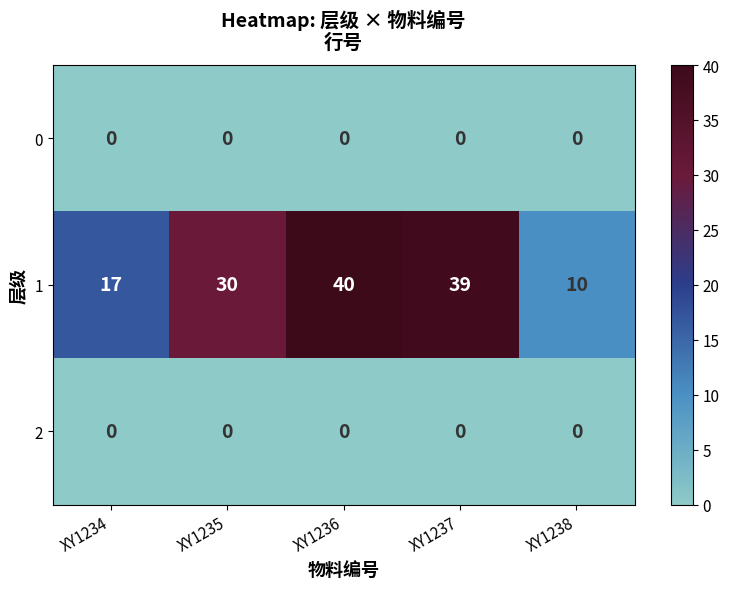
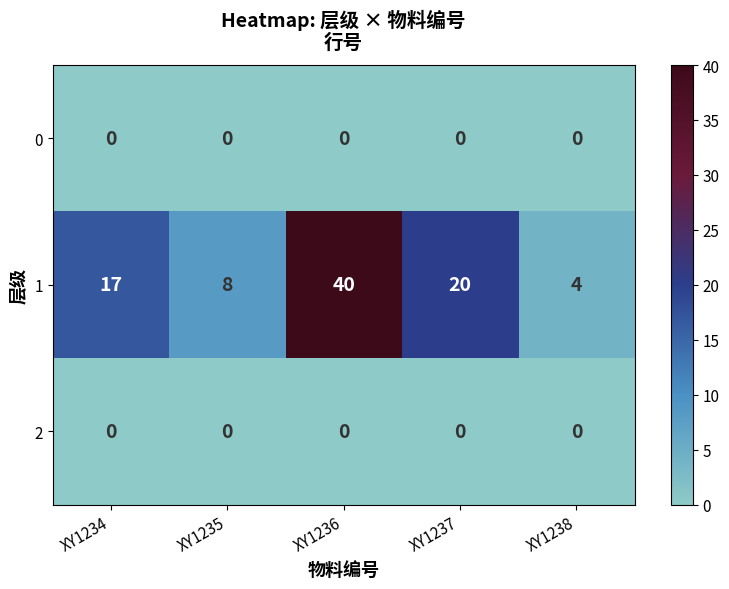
1, XY1235: 30 -> 8
1, XY1237: 39 -> 20
1, XY1238: 10 -> 4
